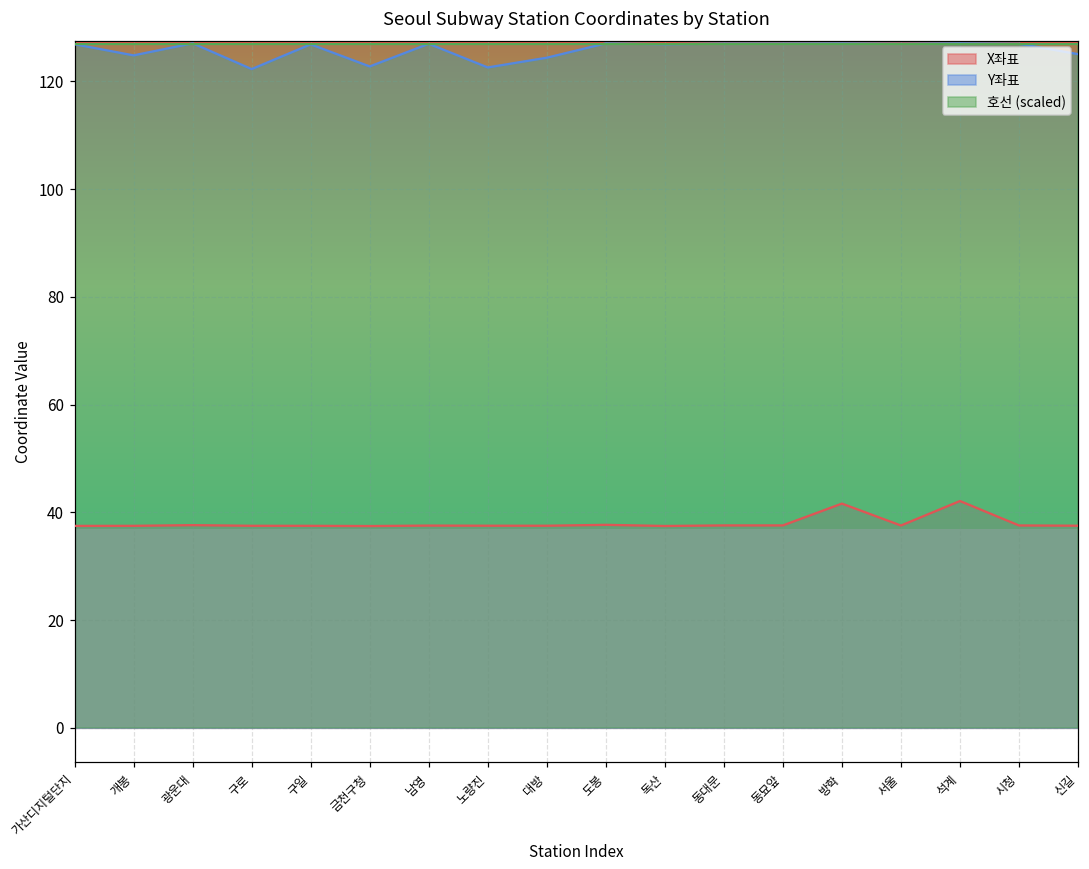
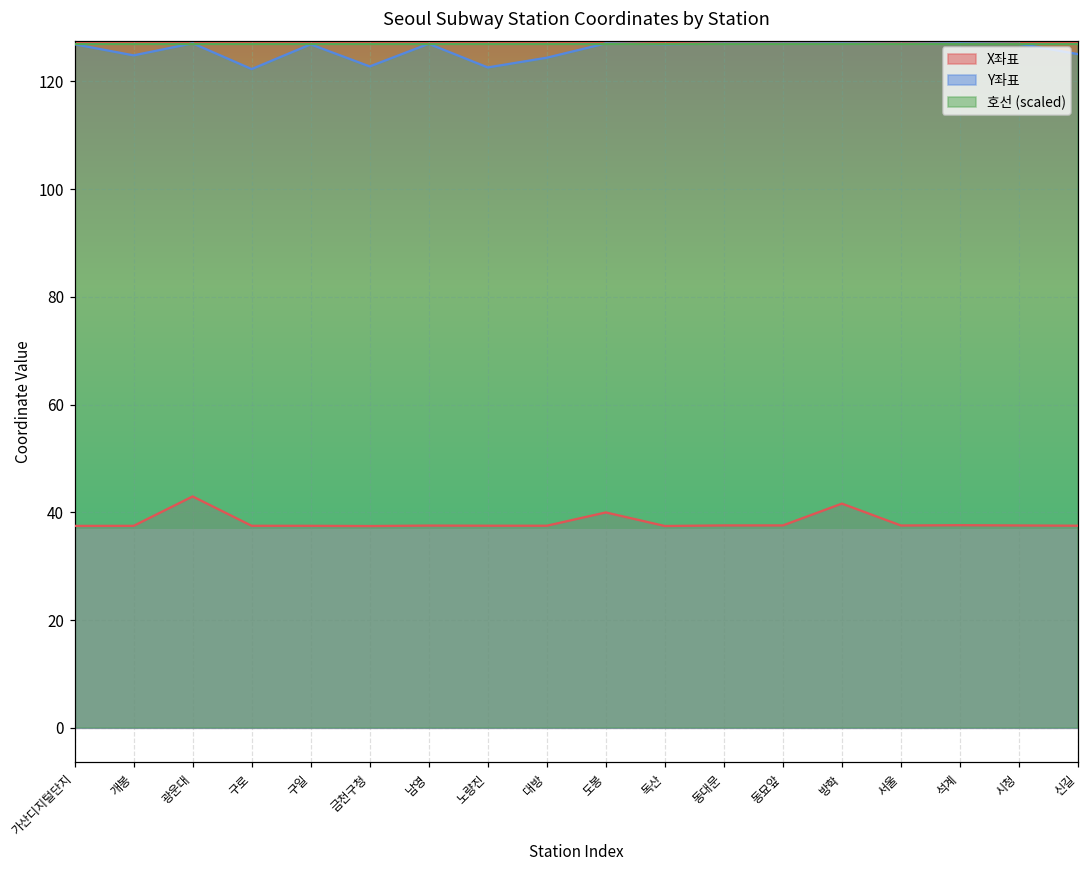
X좌표, 광운대: 38 -> 43
X좌표, 도봉: 38 -> 40
X좌표, 석계: 42 -> 38
